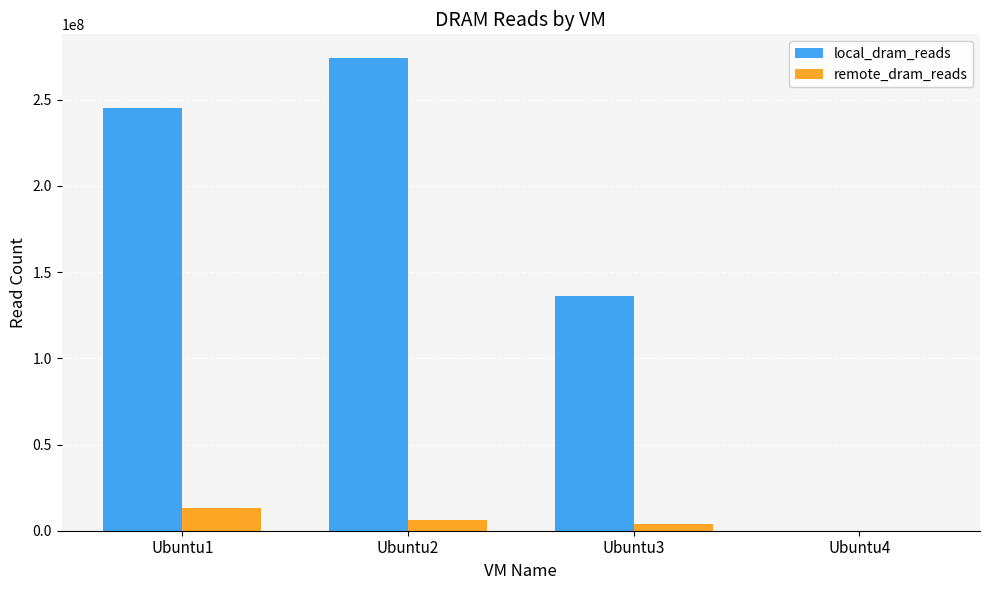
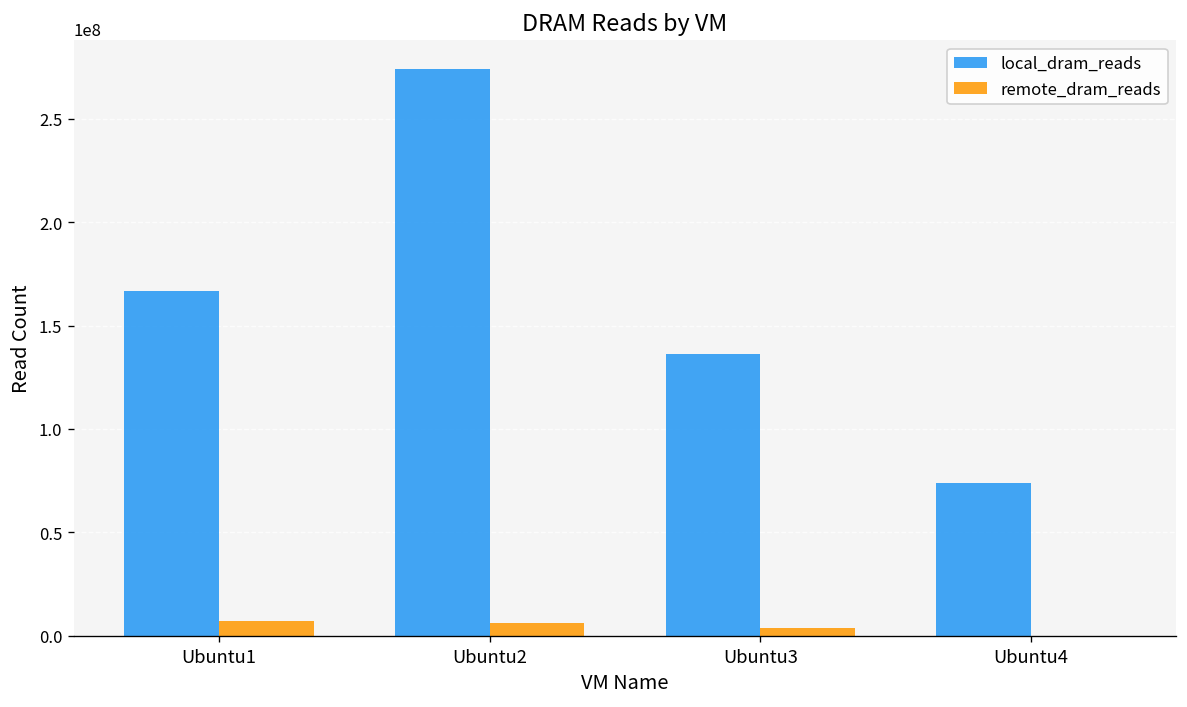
local_dram_reads, Ubuntu1: 245000000 -> 167000000
remote_dram_reads, Ubuntu1: 13000000 -> 7000000
local_dram_reads, Ubuntu4: 0 -> 74000000
